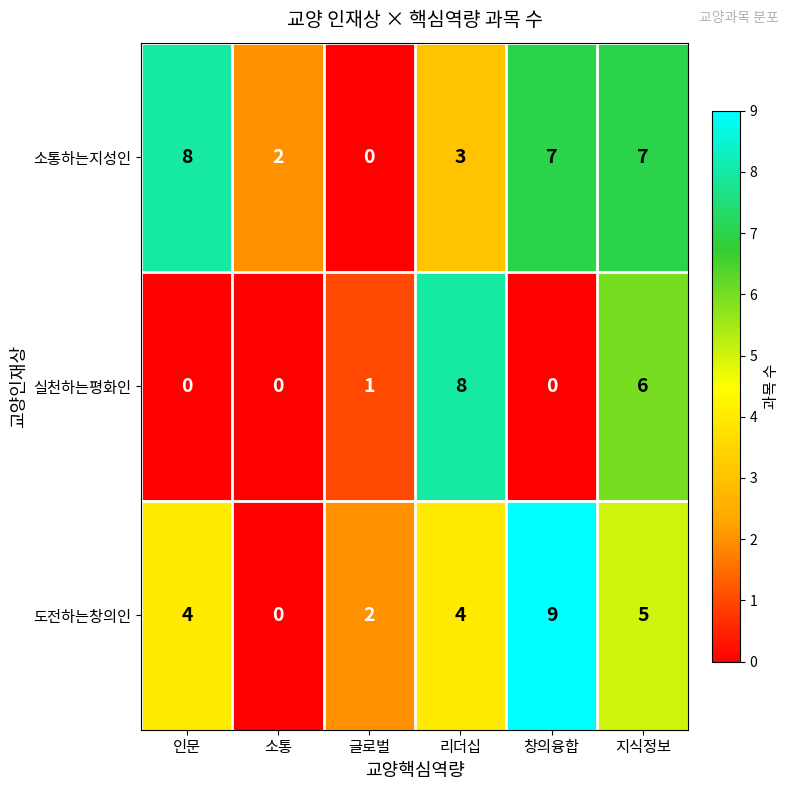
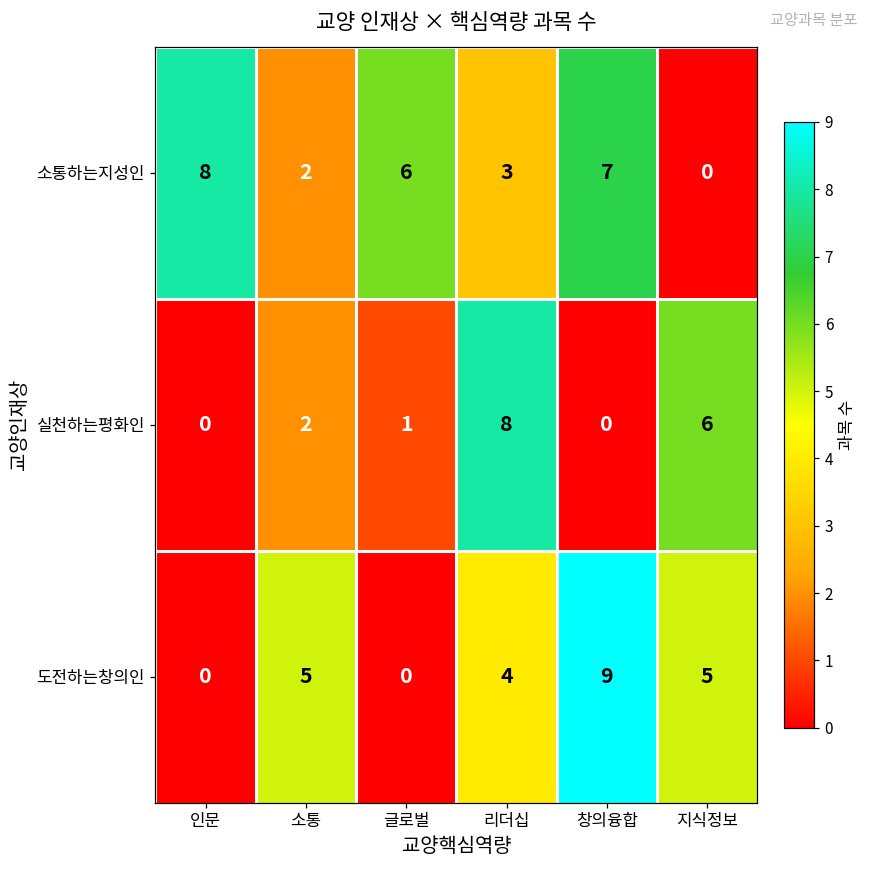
소통하는지성인, 글로벌: 0 -> 6
소통하는지성인, 지식정보: 7 -> 0
실천하는평화인, 소통: 0 -> 2
도전하는창의인, 인문: 4 -> 0
도전하는창의인, 소통: 0 -> 5
도전하는창의인, 글로벌: 2 -> 0
